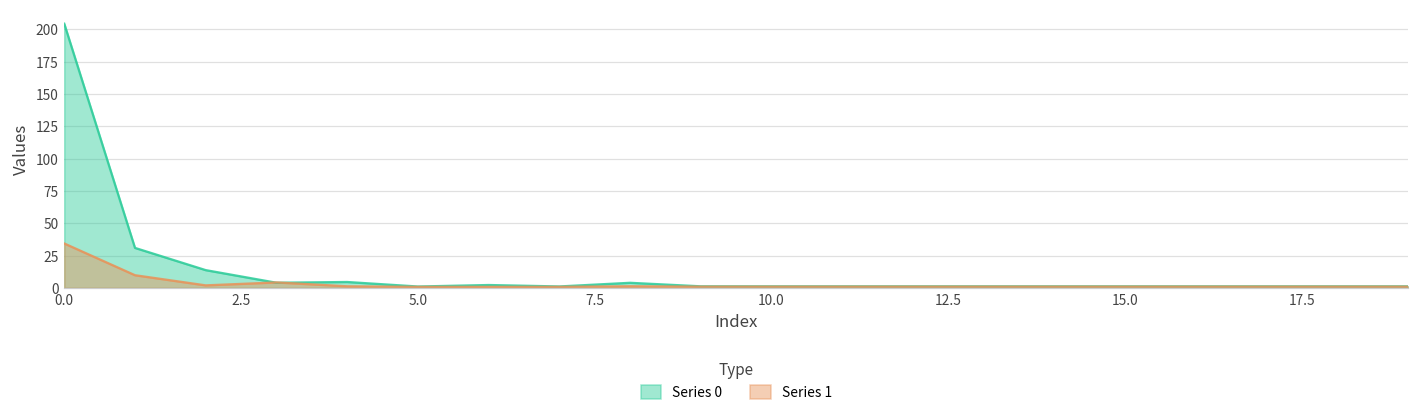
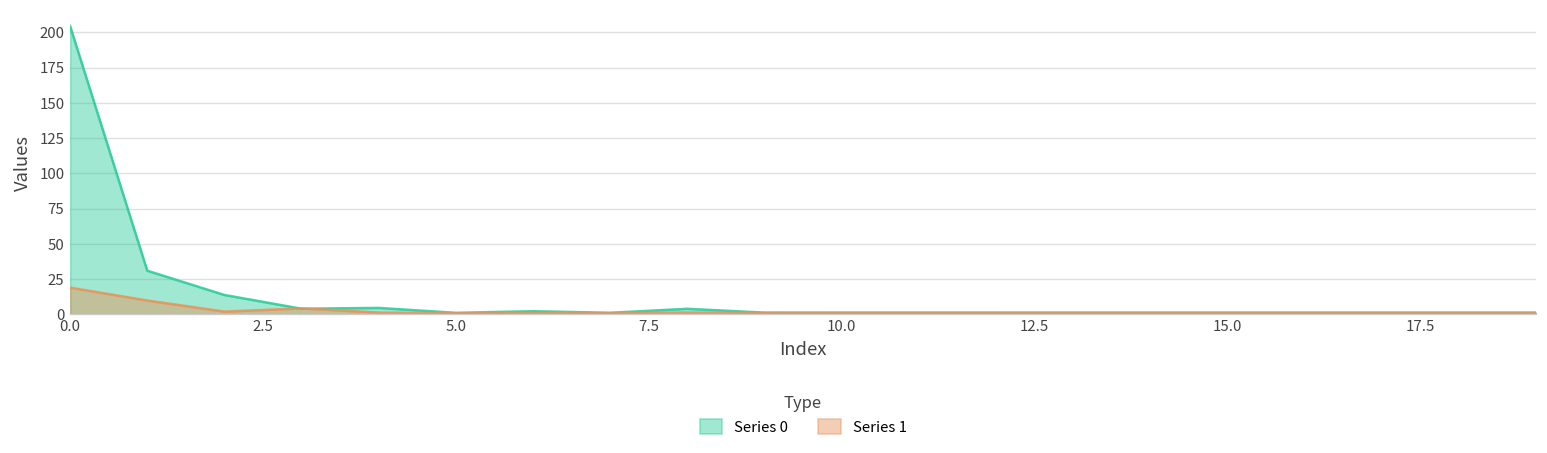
Series 1, 0.0: 34 -> 19
